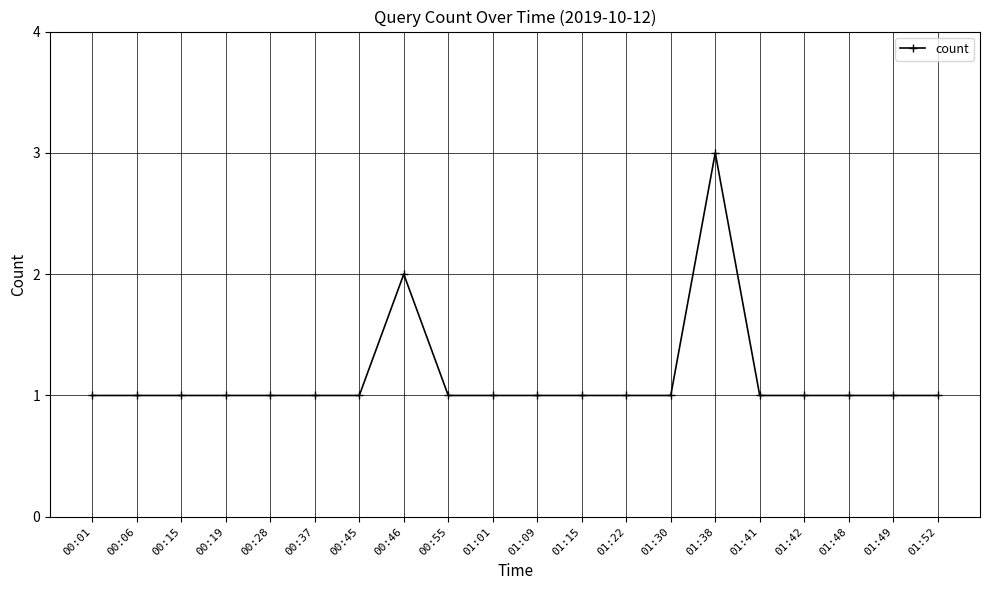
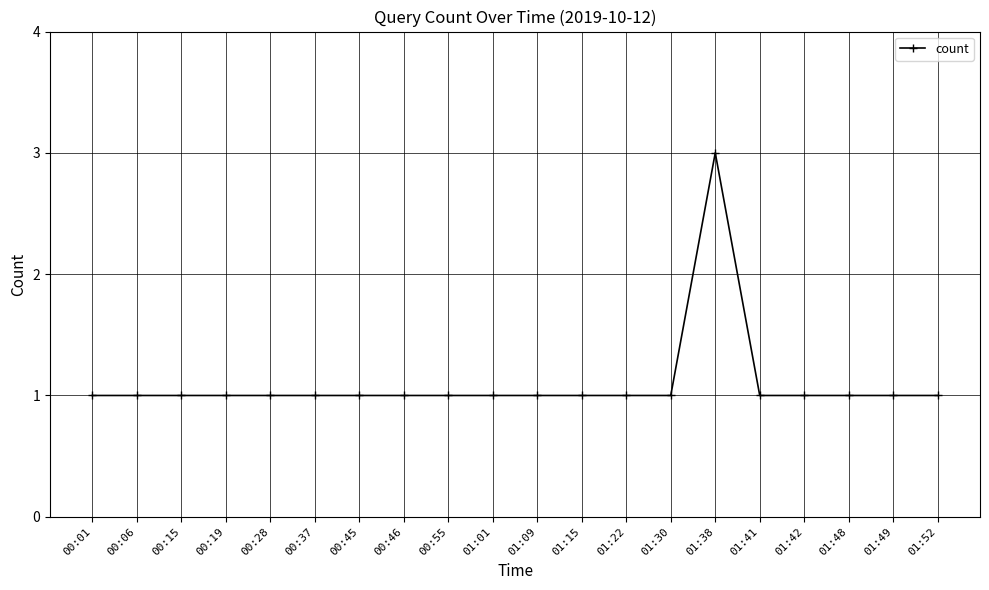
00:46: 2 -> 1
